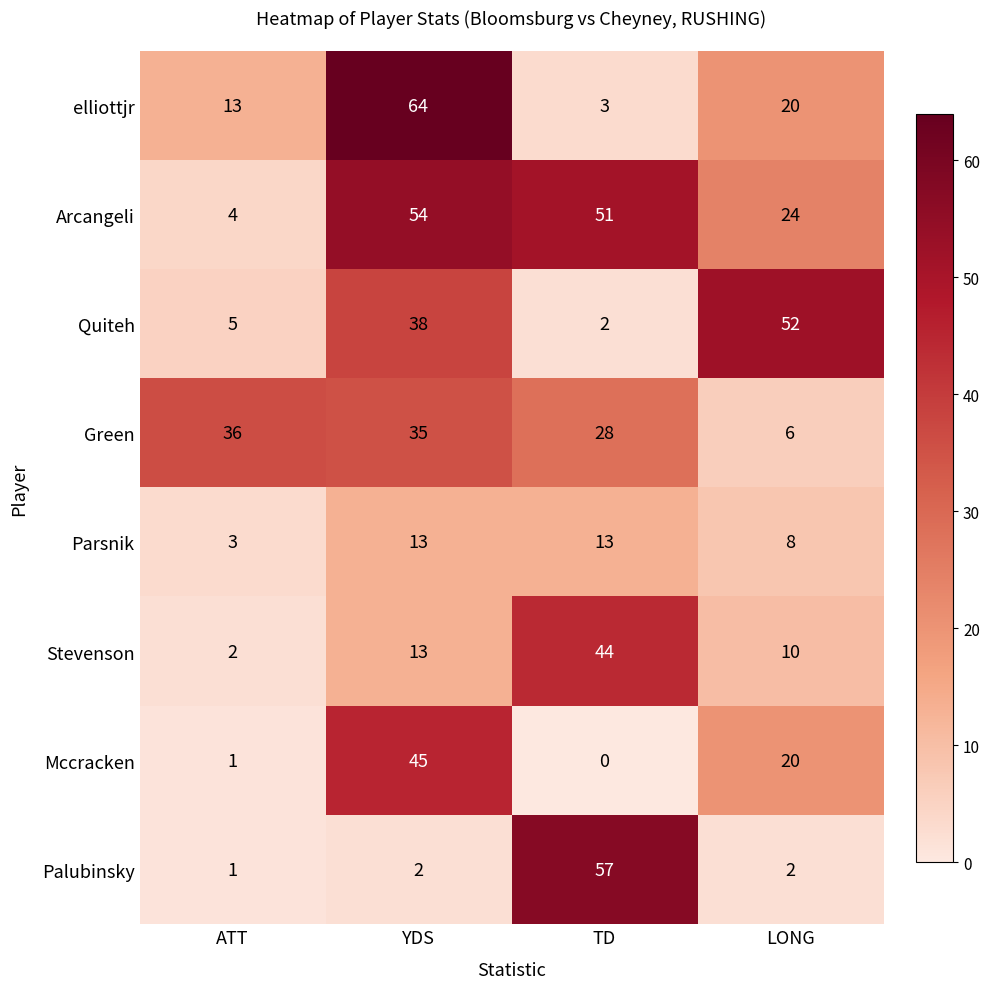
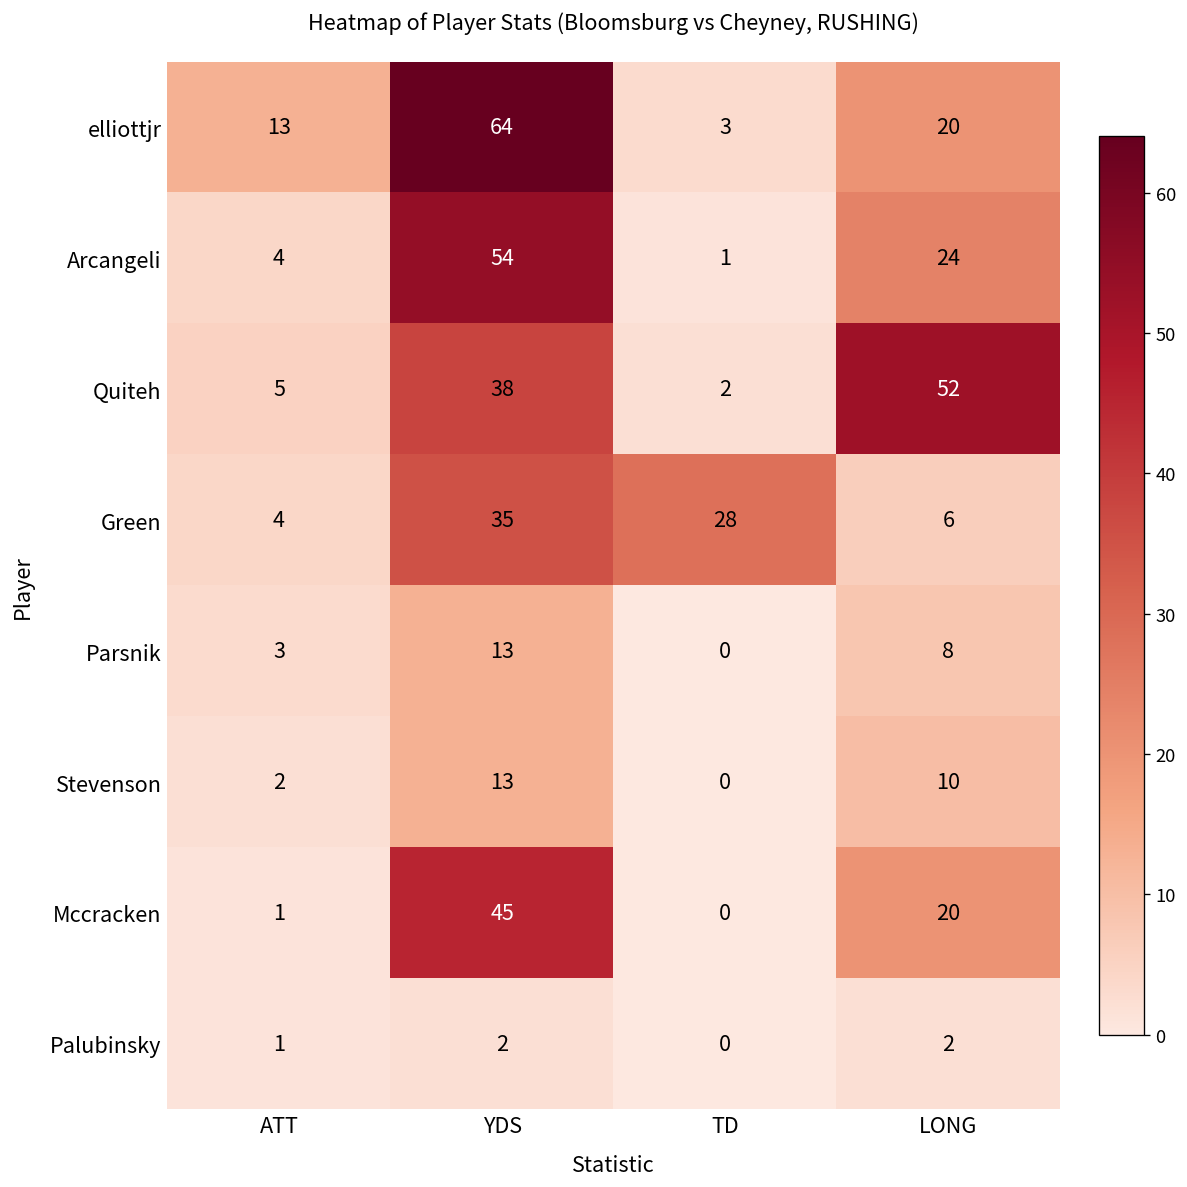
Arcangeli, TD: 51 -> 1
Green, ATT: 36 -> 4
Parsnik, TD: 13 -> 0
Stevenson, TD: 44 -> 0
Palubinsky, TD: 57 -> 0
